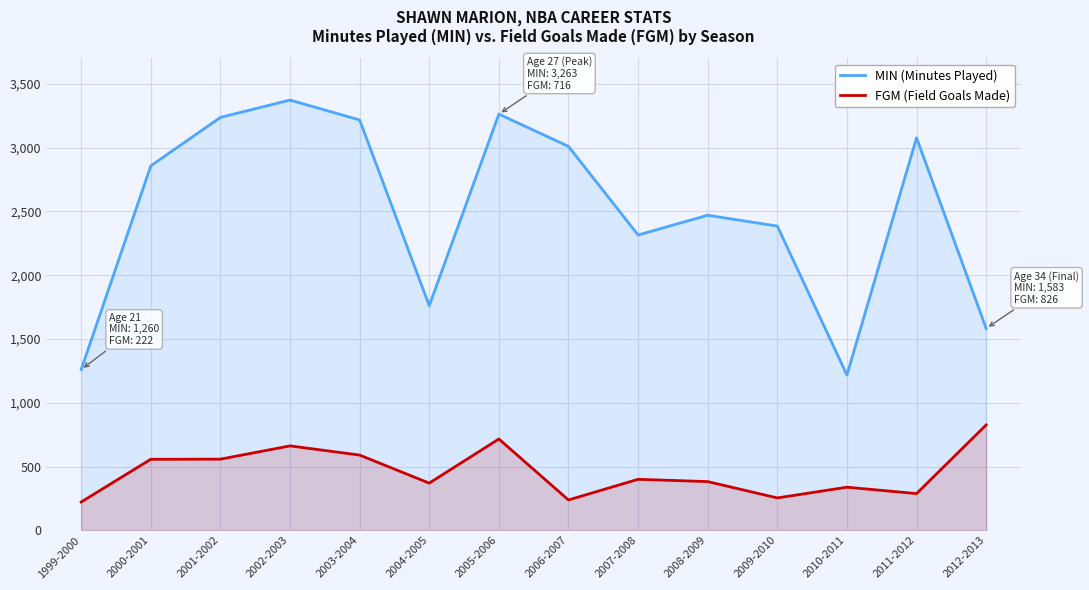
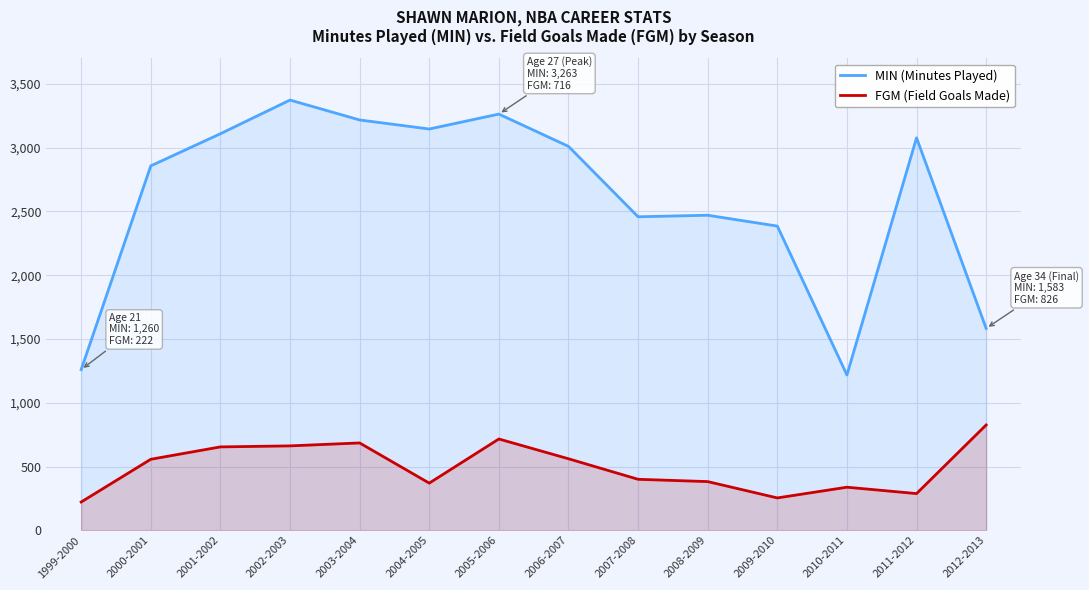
MIN (Minutes Played), 2001-2002: 3,240 -> 3,110
FGM (Field Goals Made), 2001-2002: 560 -> 650
FGM (Field Goals Made), 2003-2004: 590 -> 690
MIN (Minutes Played), 2004-2005: 1,760 -> 3,150
FGM (Field Goals Made), 2006-2007: 240 -> 560
MIN (Minutes Played), 2007-2008: 2,320 -> 2,460
